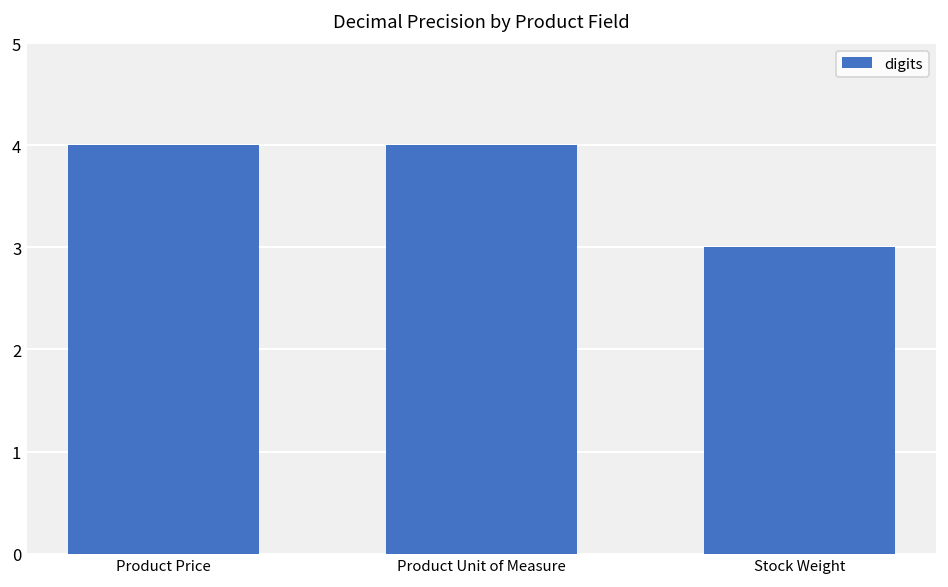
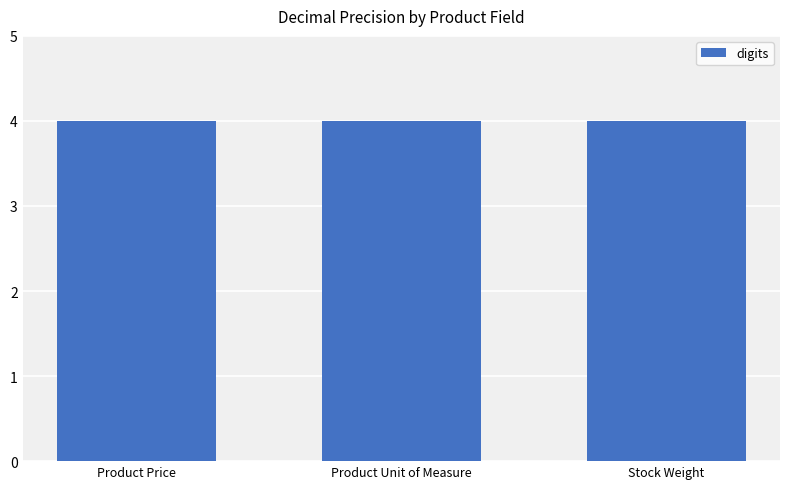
Stock Weight: 3 -> 4
